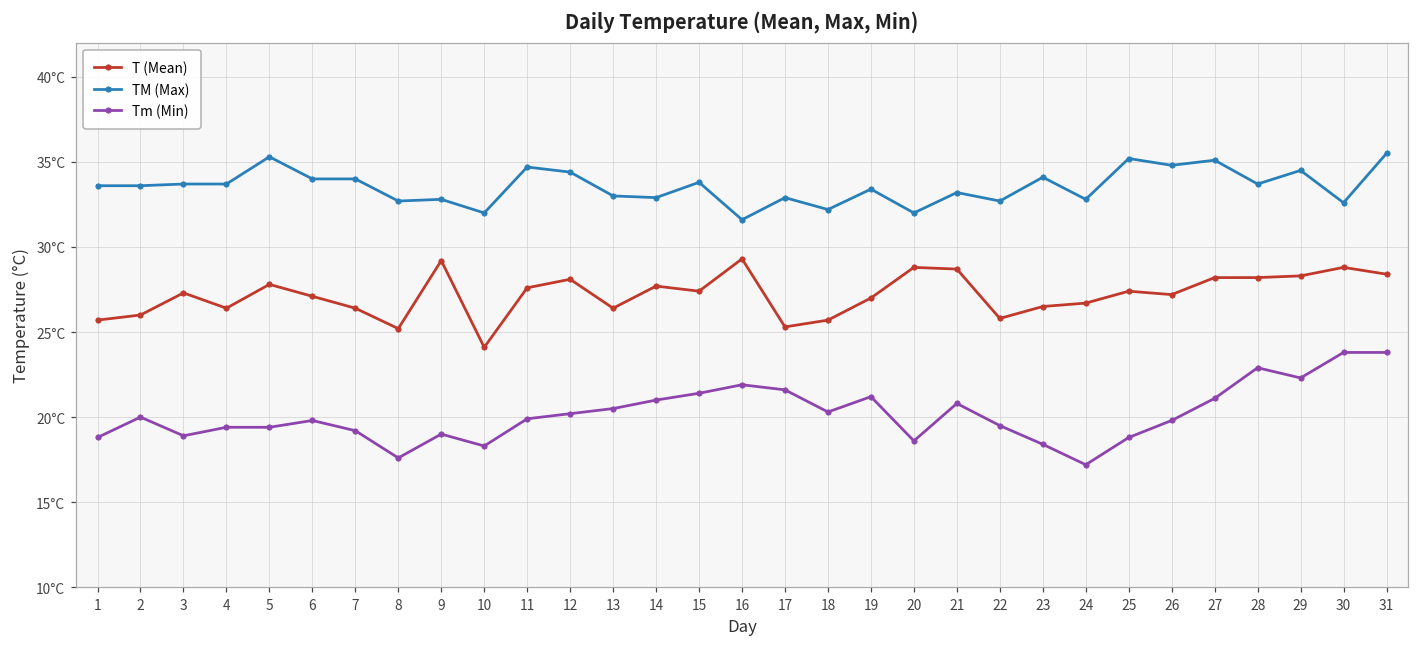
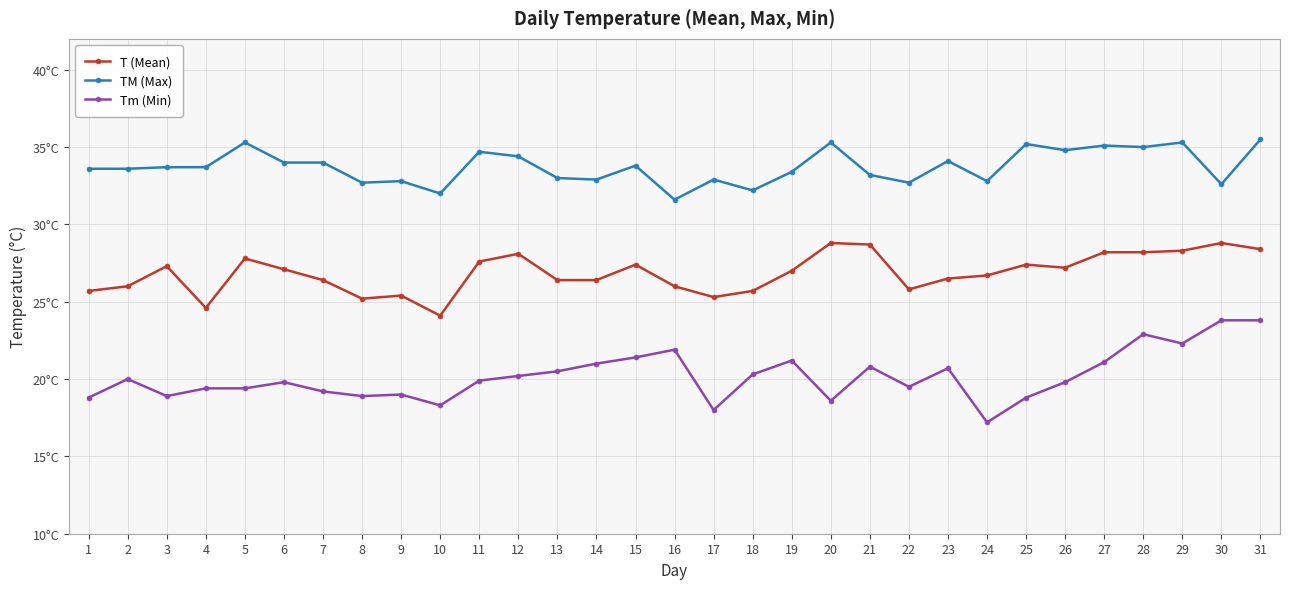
T (Mean), 4: 26.4°C -> 24.6°C
Tm (Min), 8: 17.6°C -> 18.9°C
T (Mean), 9: 29.2°C -> 25.4°C
T (Mean), 14: 27.7°C -> 26.4°C
T (Mean), 16: 29.3°C -> 26.0°C
Tm (Min), 17: 21.6°C -> 18.0°C
TM (Max), 20: 32.0°C -> 35.3°C
Tm (Min), 23: 18.4°C -> 20.7°C
TM (Max), 28: 33.7°C -> 35.0°C
TM (Max), 29: 34.5°C -> 35.3°C
